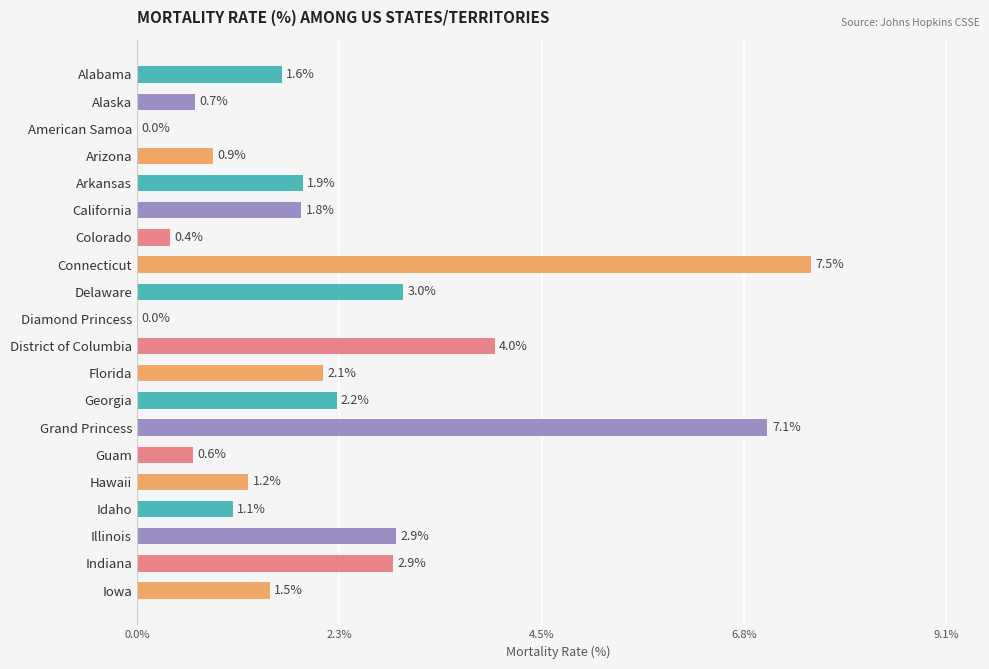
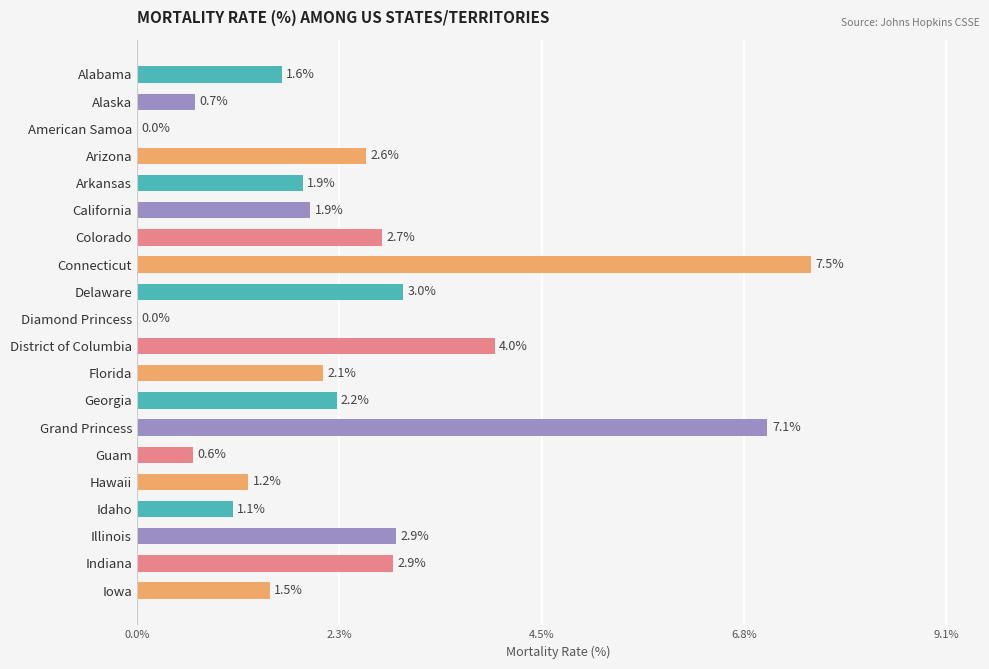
Arizona: 0.9% -> 2.6%
California: 1.8% -> 1.9%
Colorado: 0.4% -> 2.7%
